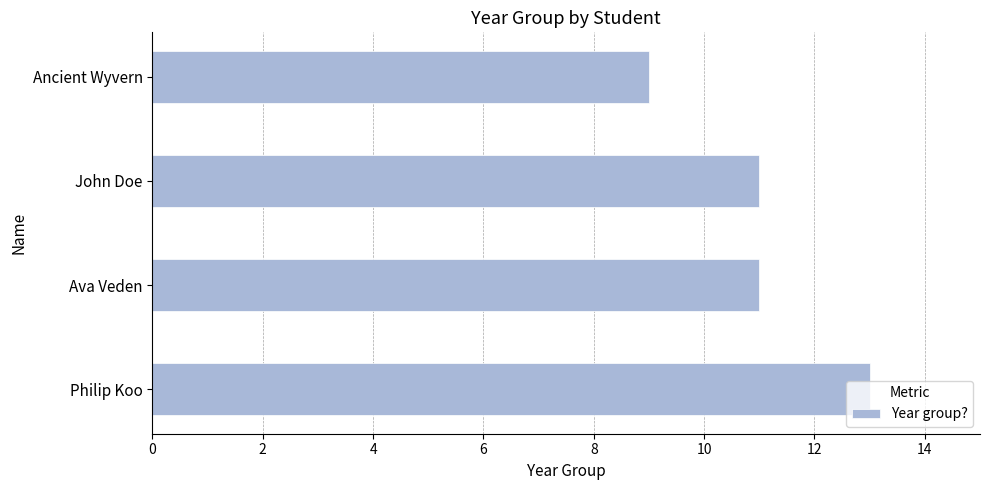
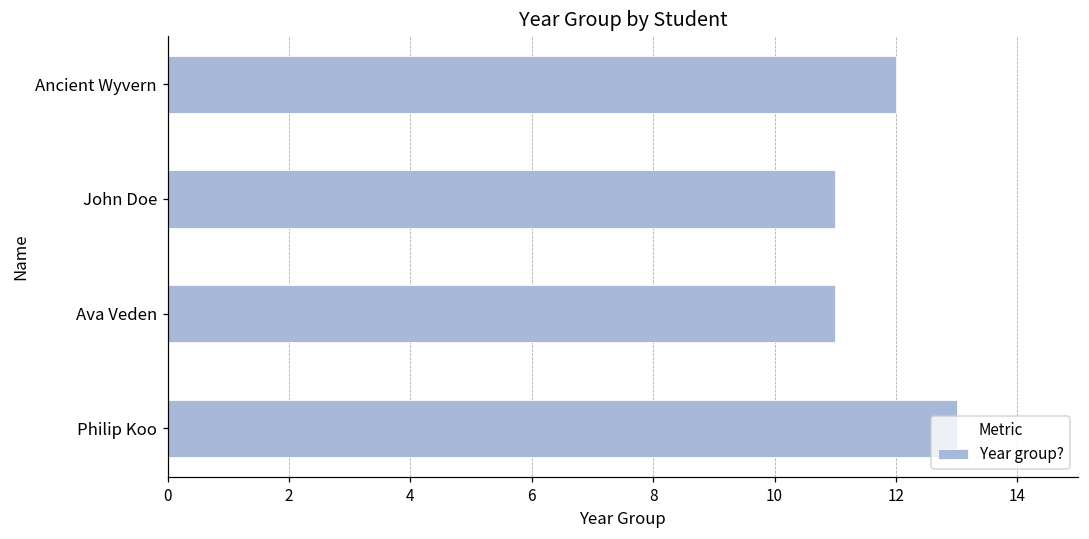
Ancient Wyvern: 9 -> 12
